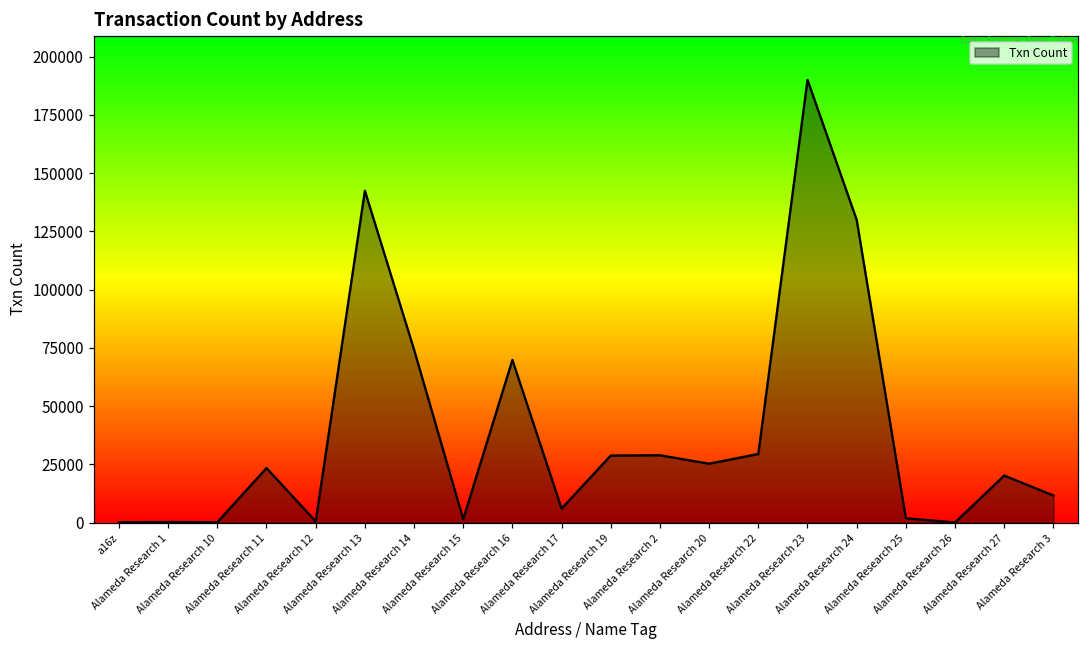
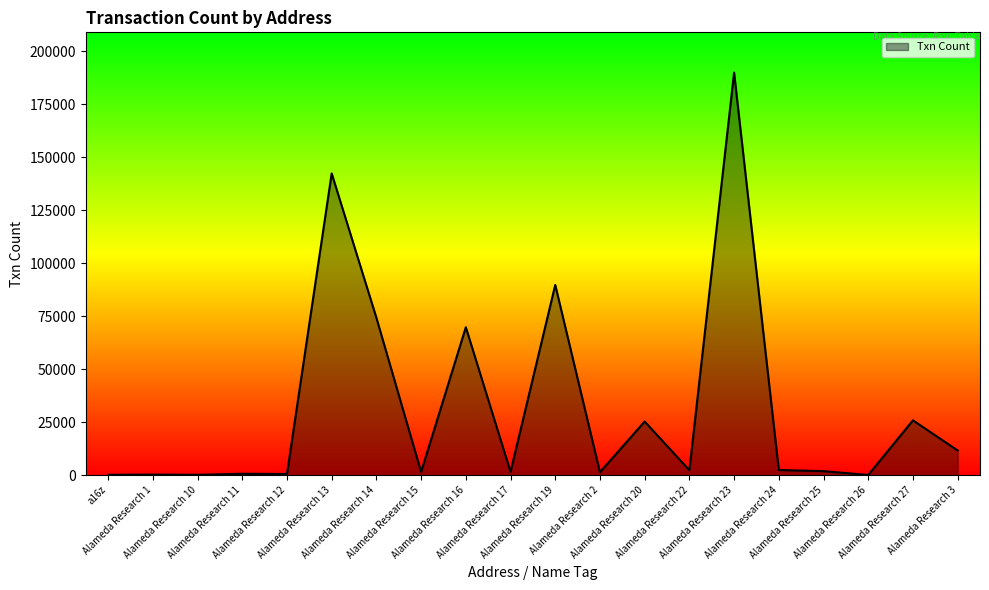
Alameda Research 11: 23000 -> 1000
Alameda Research 17: 6000 -> 2000
Alameda Research 19: 29000 -> 90000
Alameda Research 2: 29000 -> 1000
Alameda Research 22: 29000 -> 2000
Alameda Research 24: 130000 -> 2000
Alameda Research 27: 20000 -> 26000
